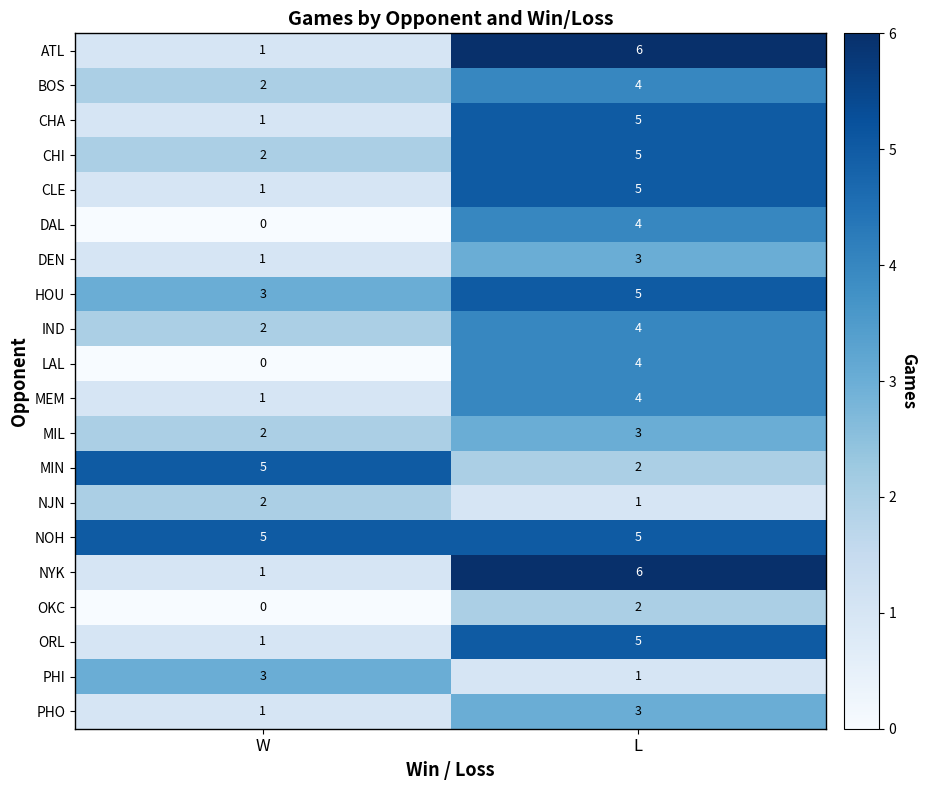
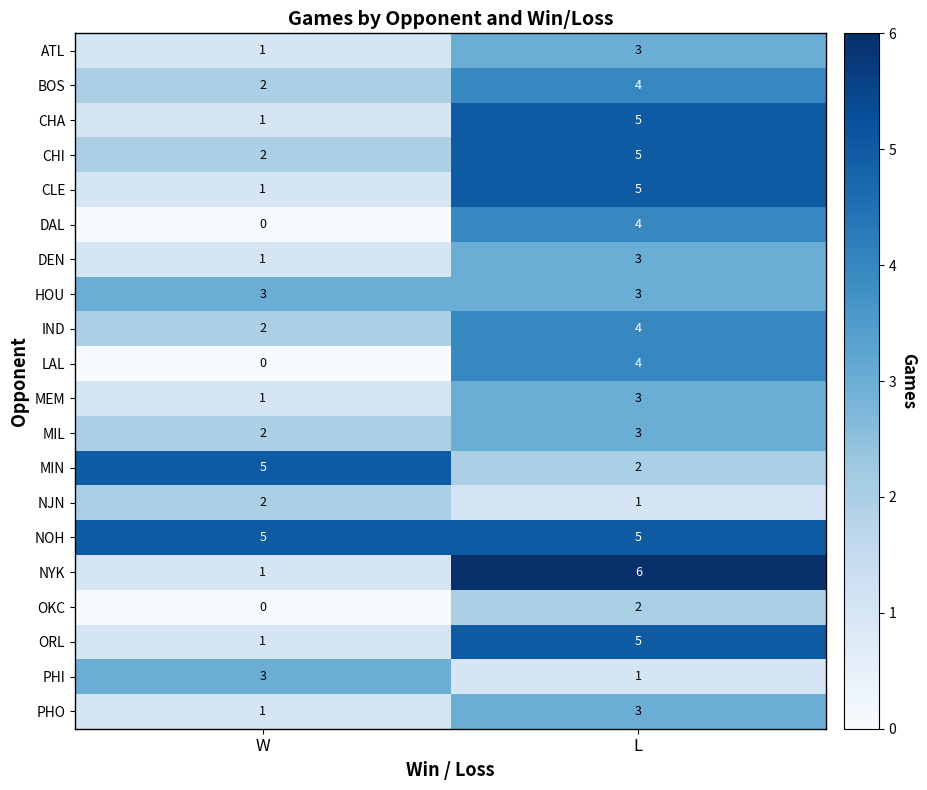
ATL, L: 6 -> 3
HOU, L: 5 -> 3
MEM, L: 4 -> 3
